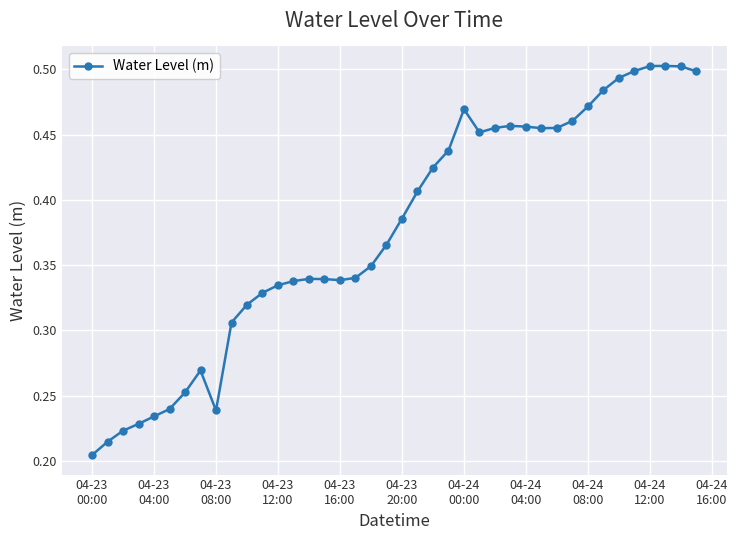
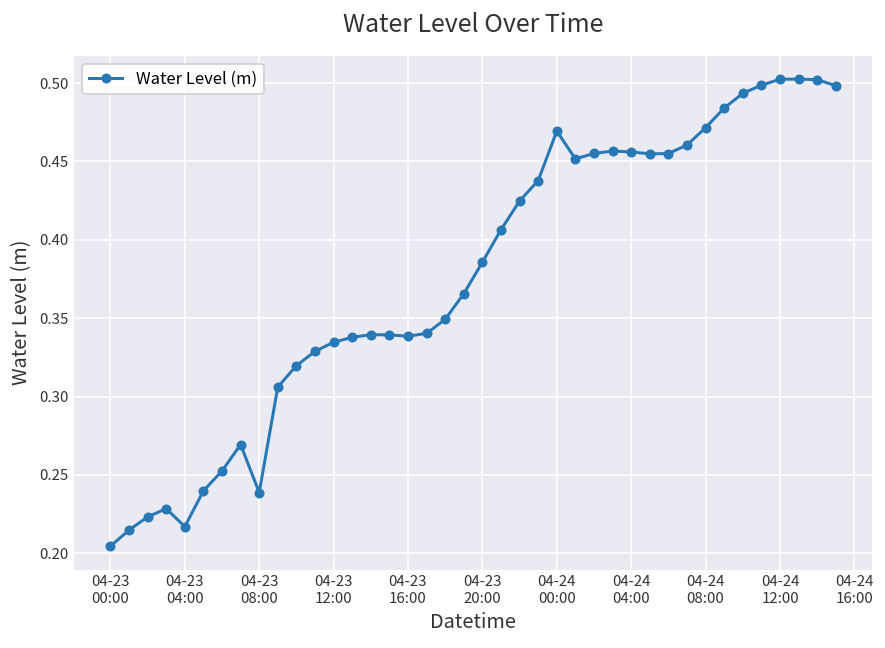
04-23 04:00: 0.234 -> 0.217
